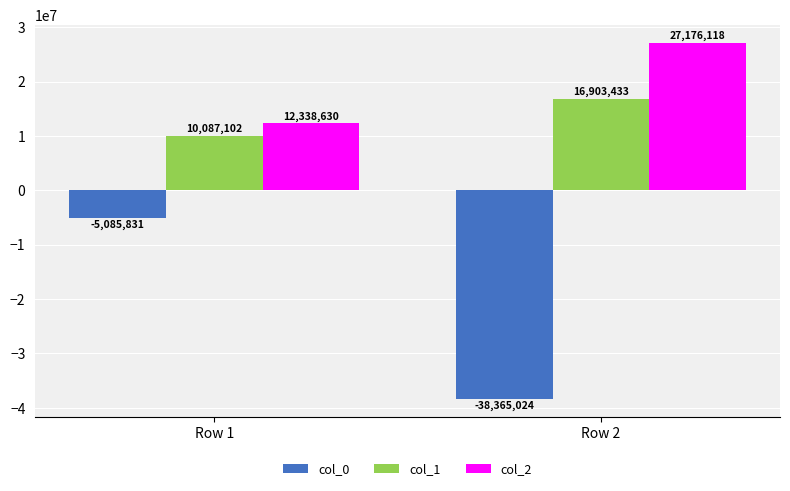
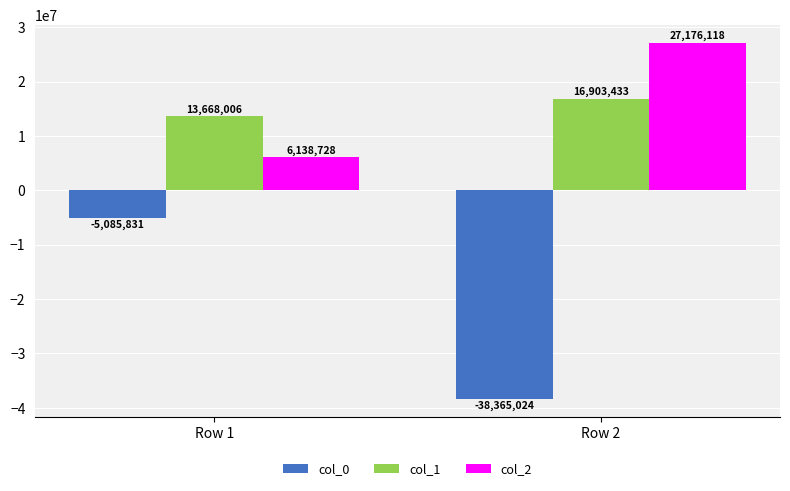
col_1, Row 1: 10,087,102 -> 13,668,006
col_2, Row 1: 12,338,630 -> 6,138,728
